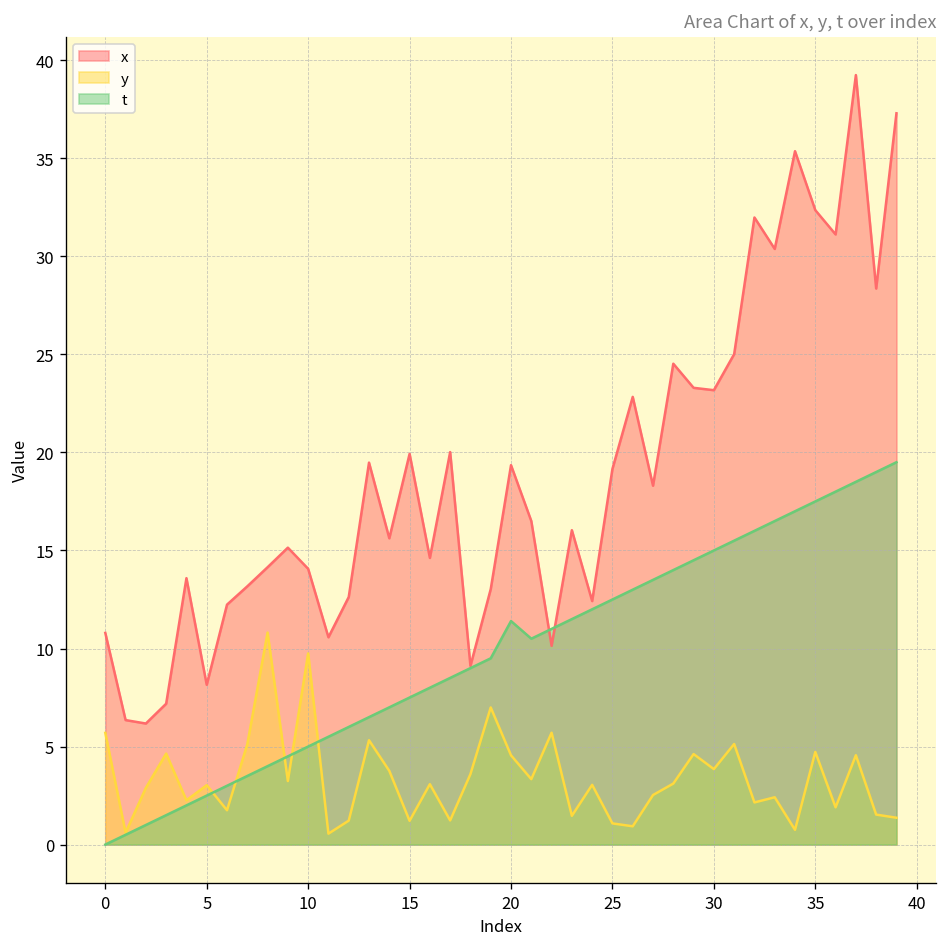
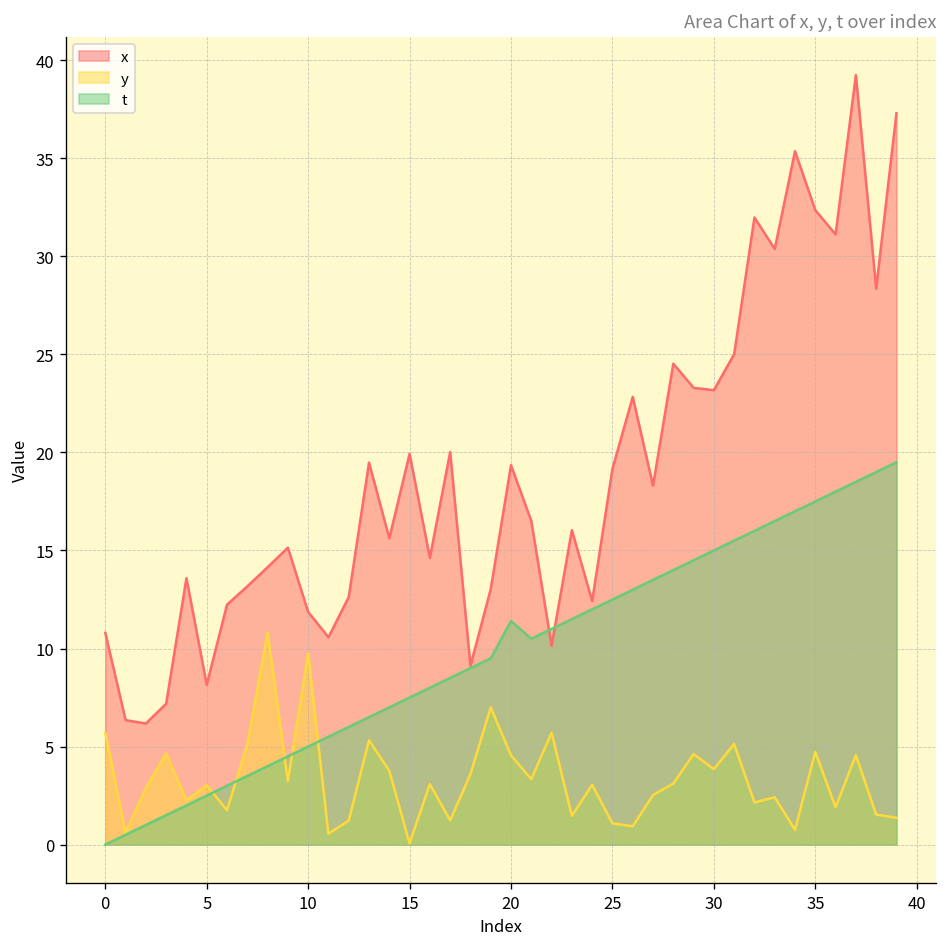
x, 10: 14.1 -> 11.9
y, 15: 1.2 -> 0.1
